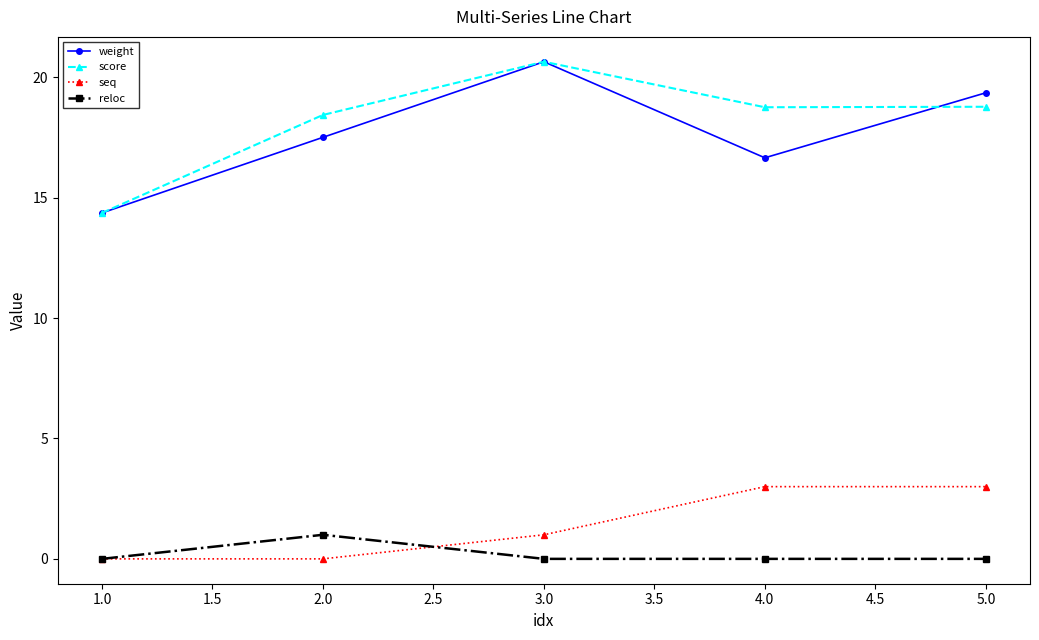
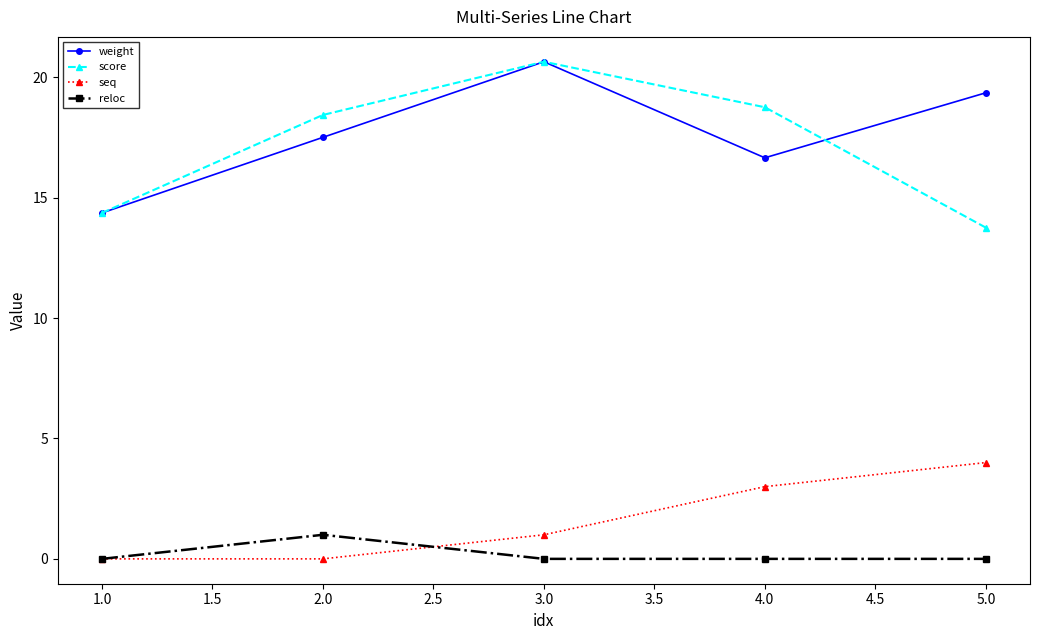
score, 5.0: 18.8 -> 13.8
seq, 5.0: 3 -> 4
